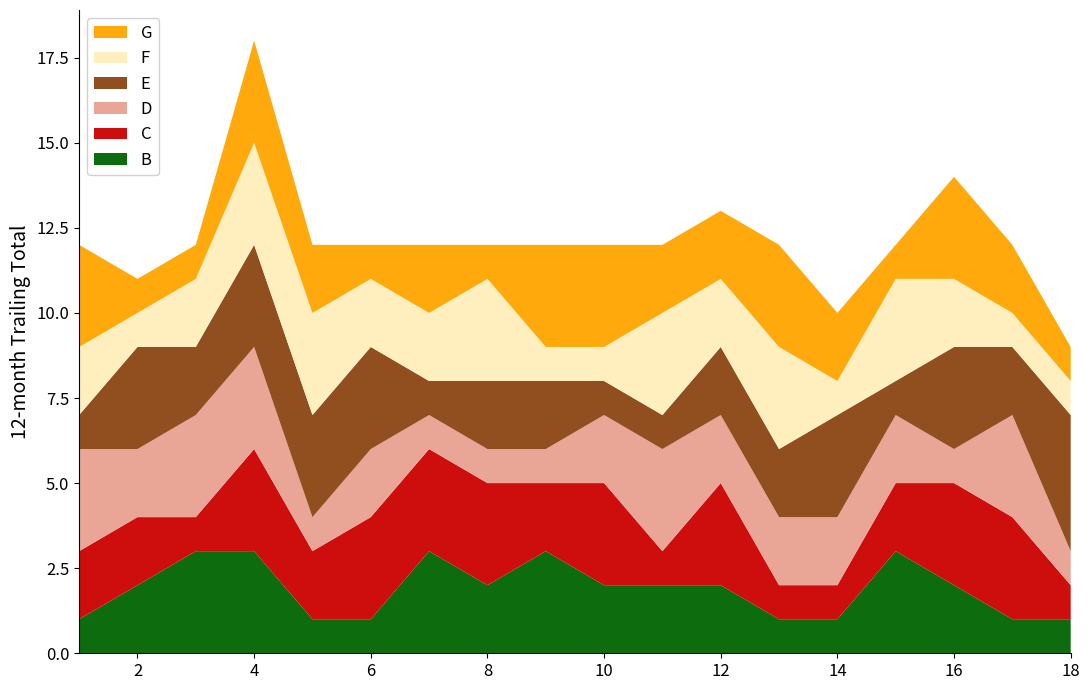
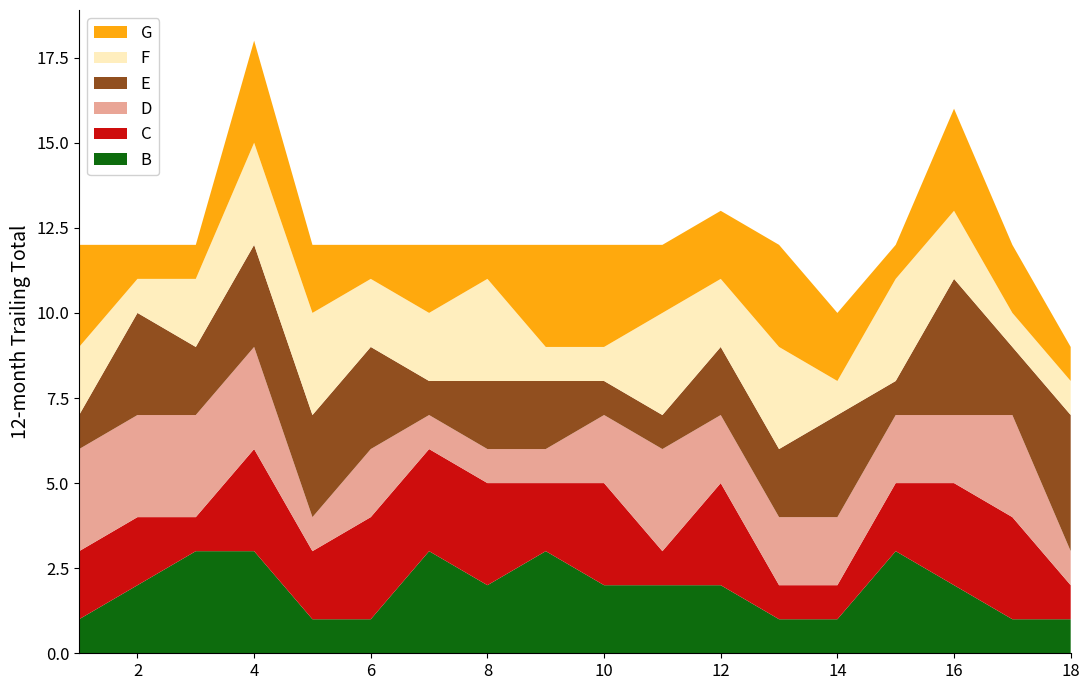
D, 2: 2 -> 3
D, 16: 1 -> 2
E, 16: 3 -> 4
